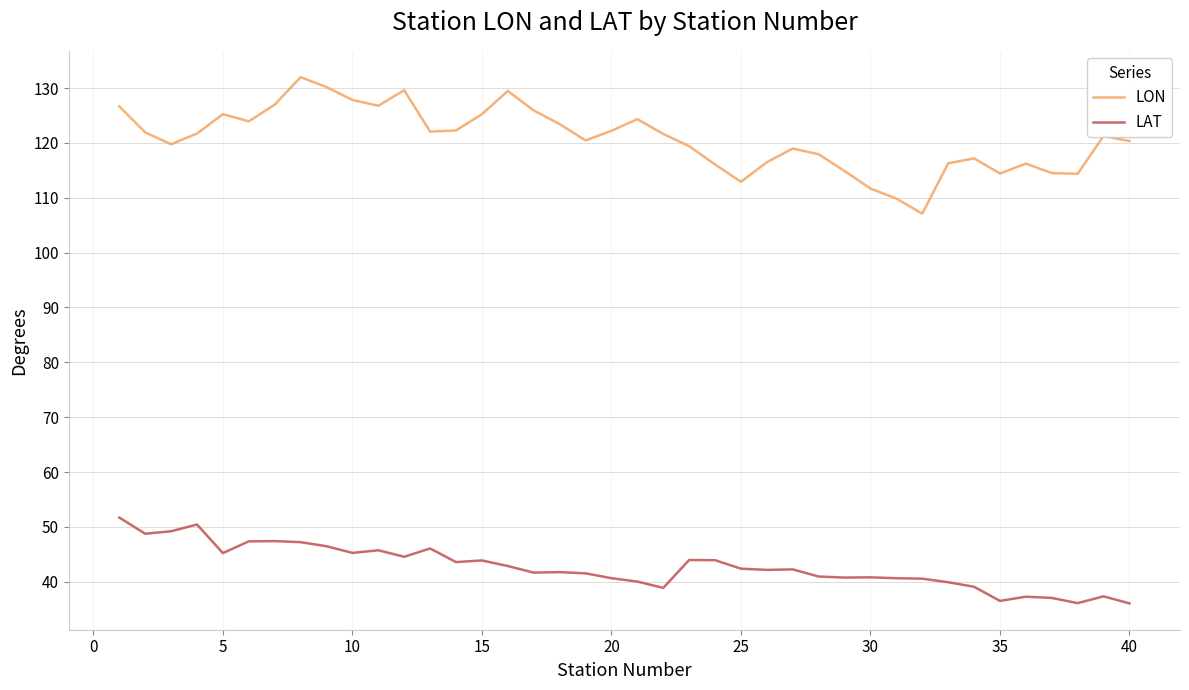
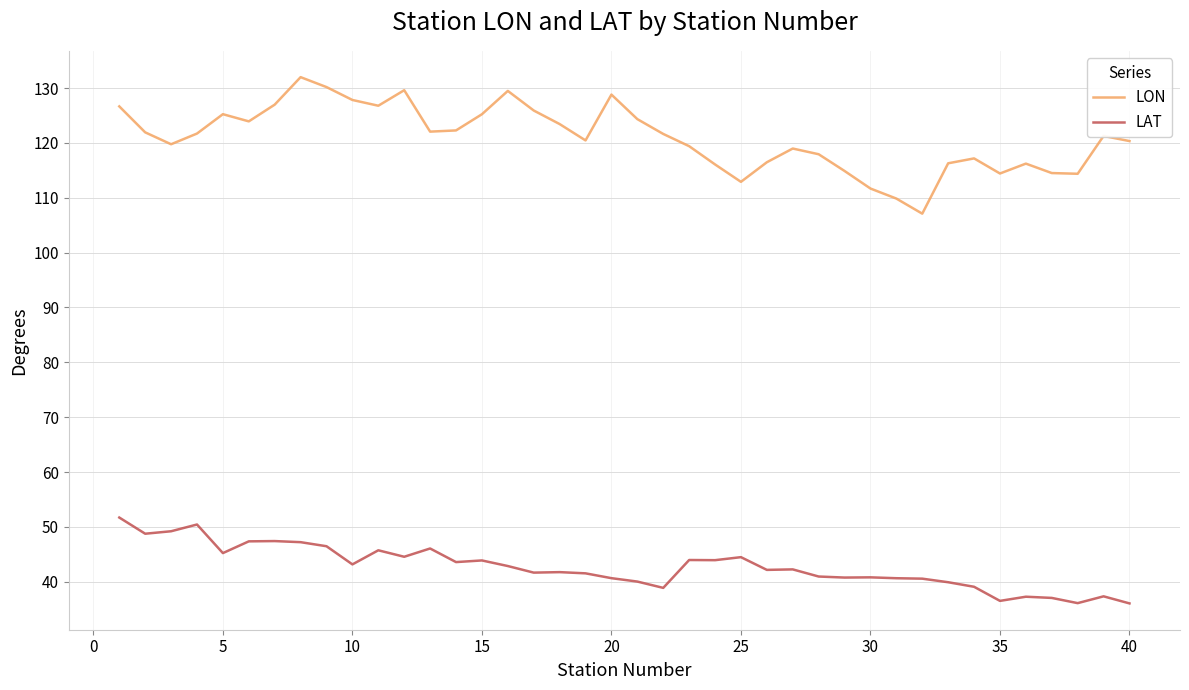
LAT, 10: 45 -> 43
LON, 20: 122 -> 129
LAT, 25: 42 -> 45
